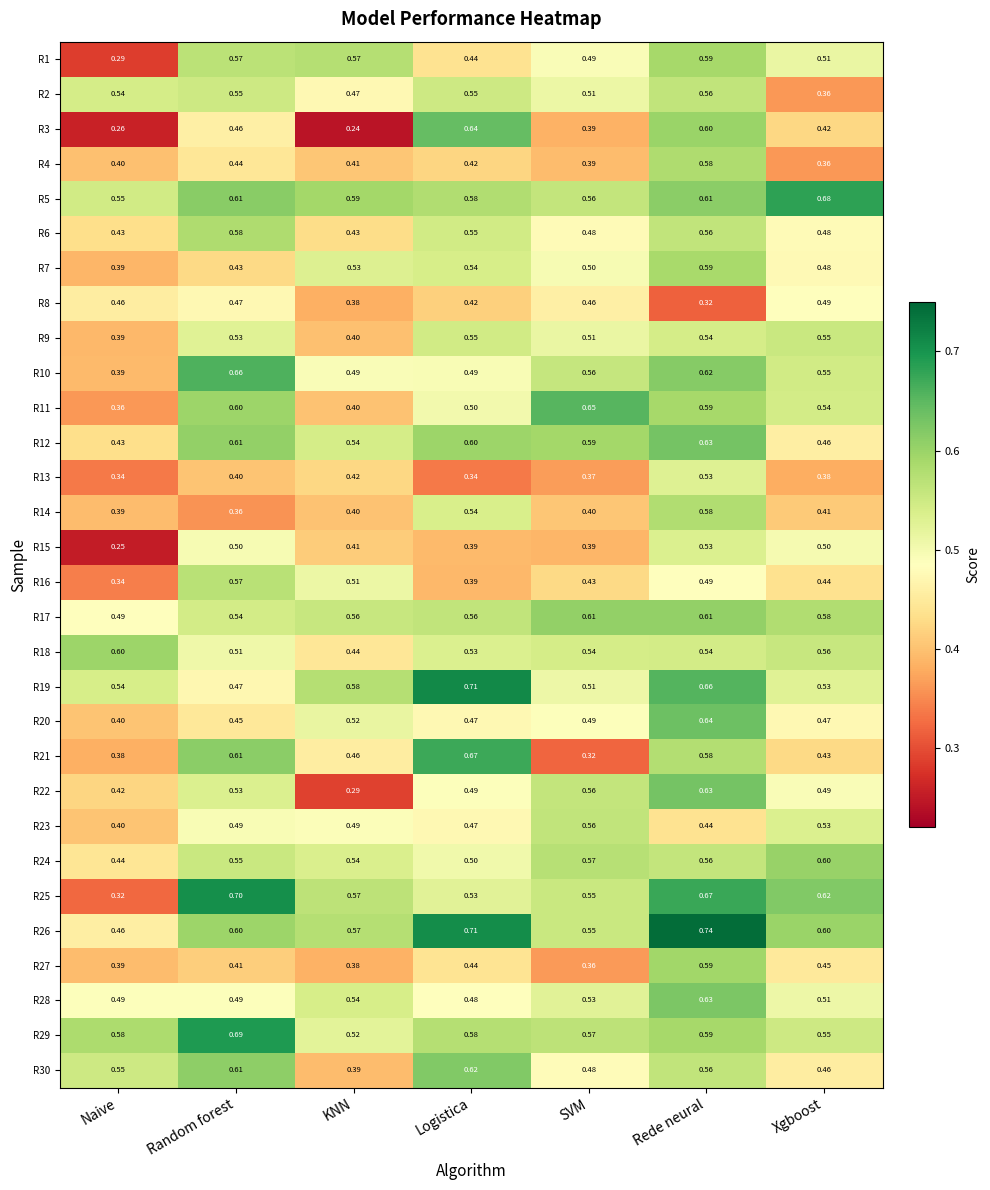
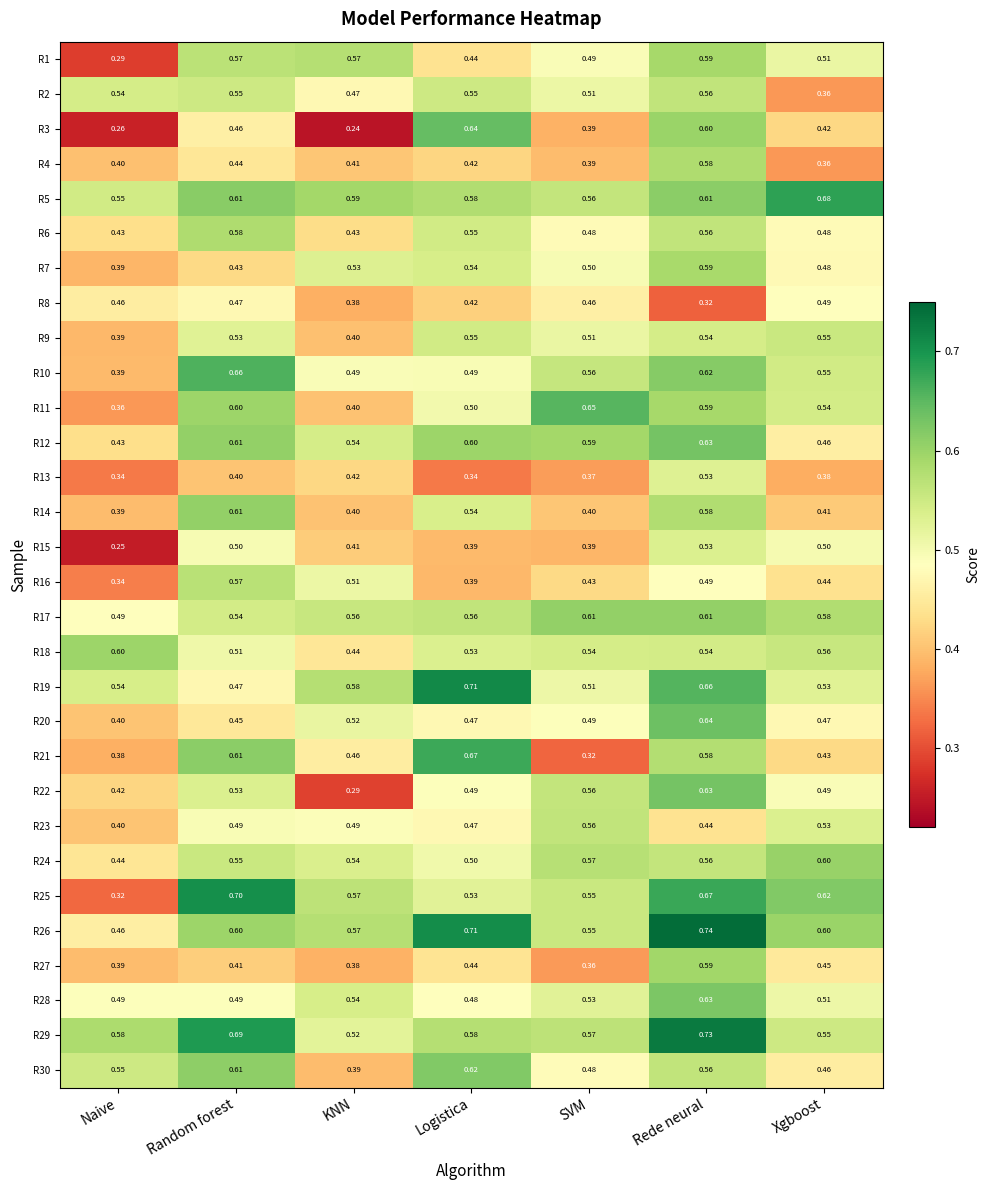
R14, Random forest: 0.36 -> 0.61
R29, Rede neural: 0.59 -> 0.73
